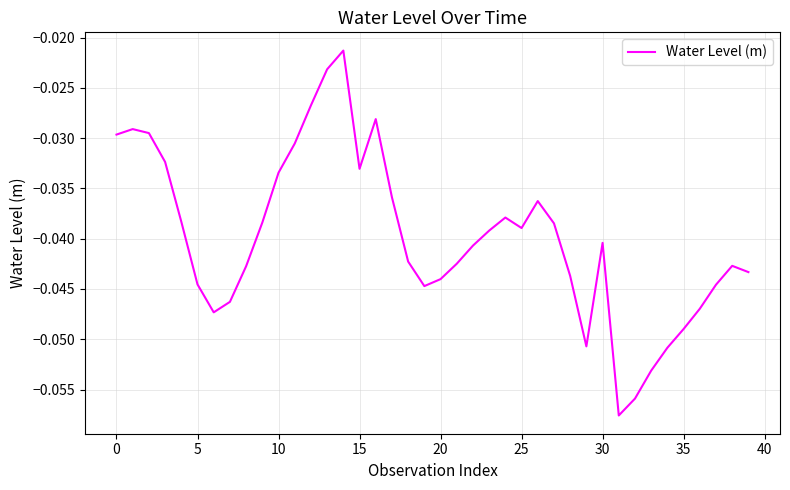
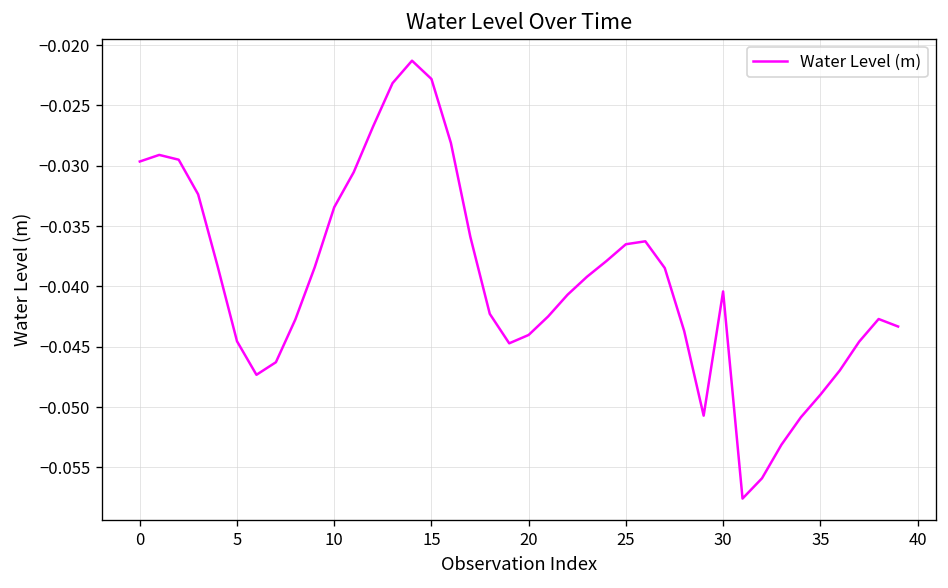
15: -0.0331 -> -0.0228
25: -0.0389 -> -0.0365
